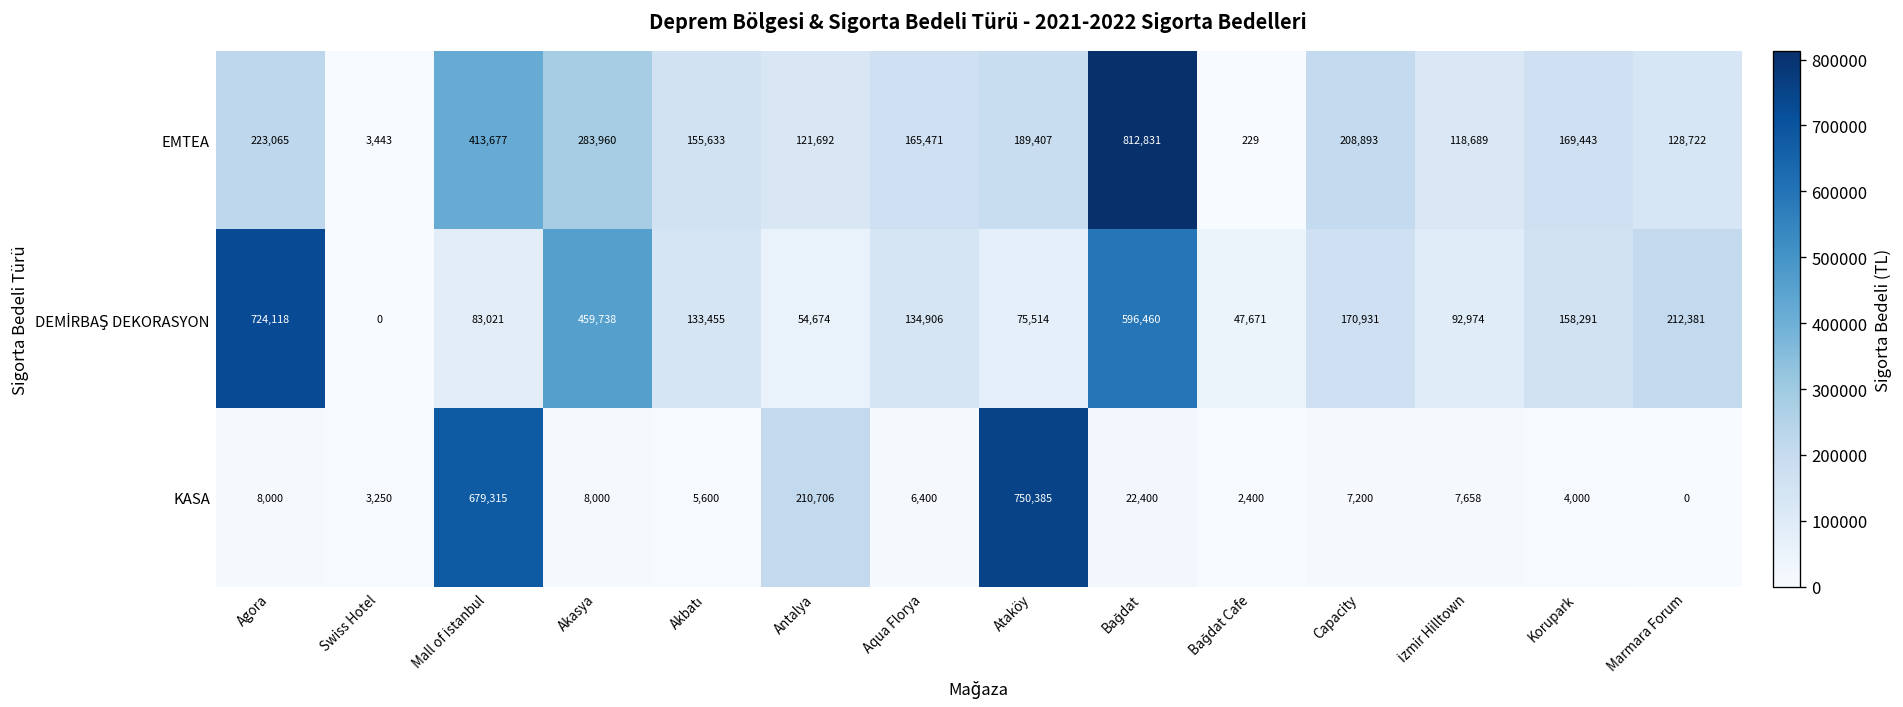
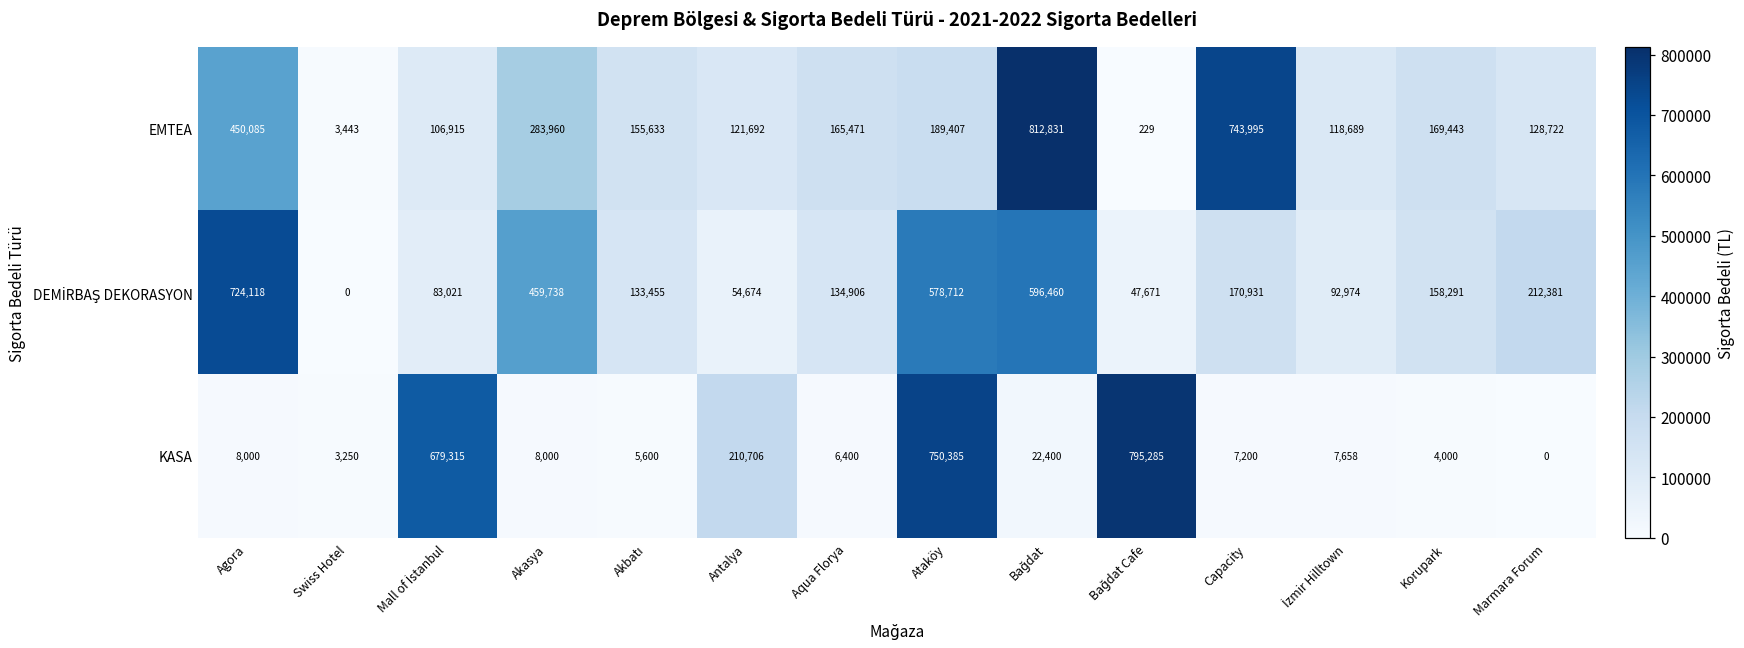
EMTEA, Agora: 223,065 -> 450,085
EMTEA, Mall of İstanbul: 413,677 -> 106,915
EMTEA, Capacity: 208,893 -> 743,995
DEMİRBAŞ DEKORASYON, Ataköy: 75,514 -> 578,712
KASA, Bağdat Cafe: 2,400 -> 795,285
